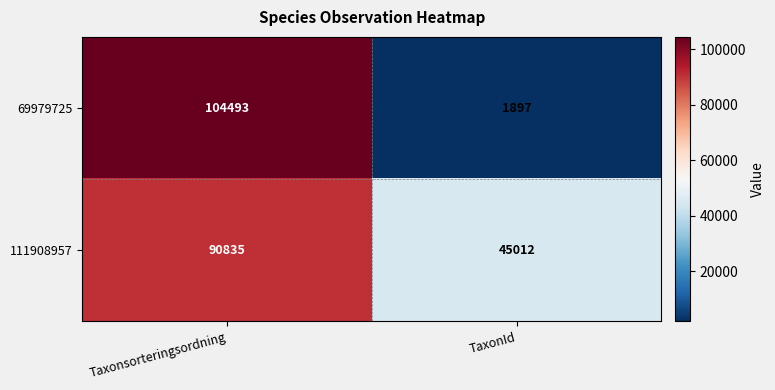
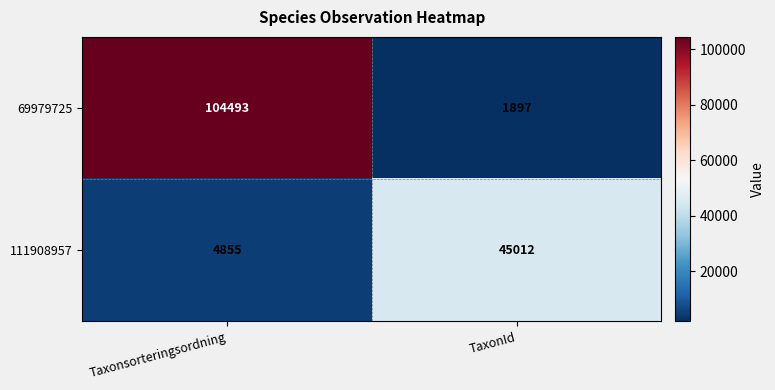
111908957, Taxonsorteringsordning: 90835 -> 4855
